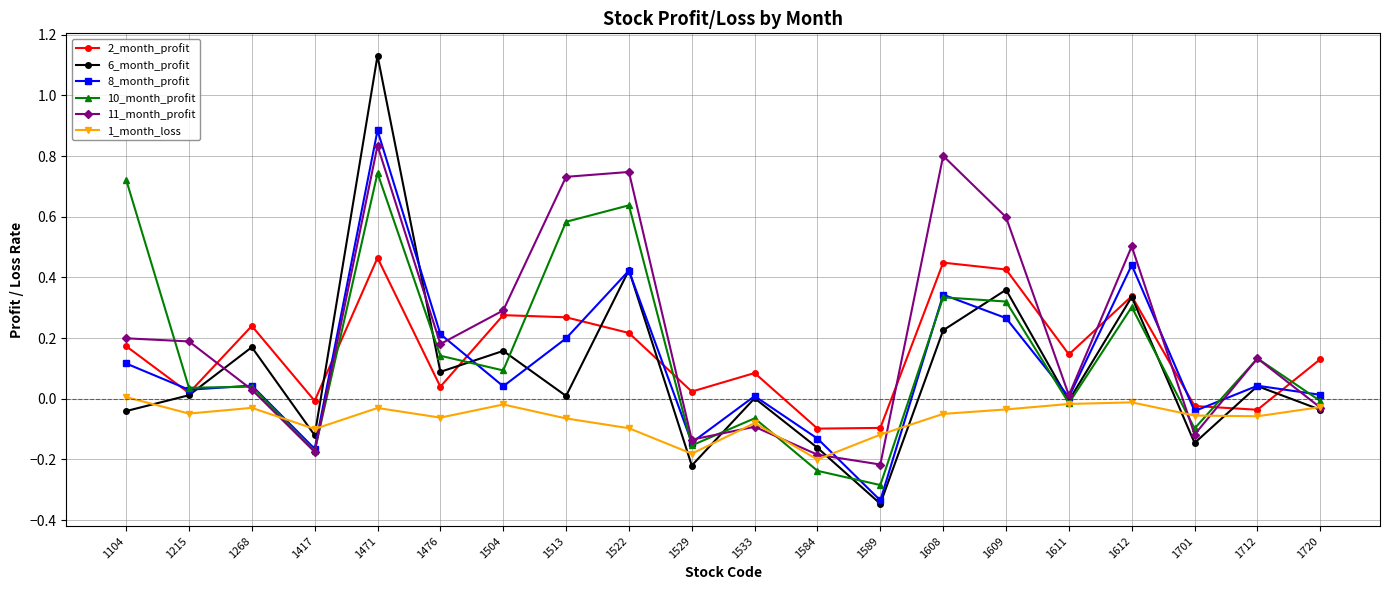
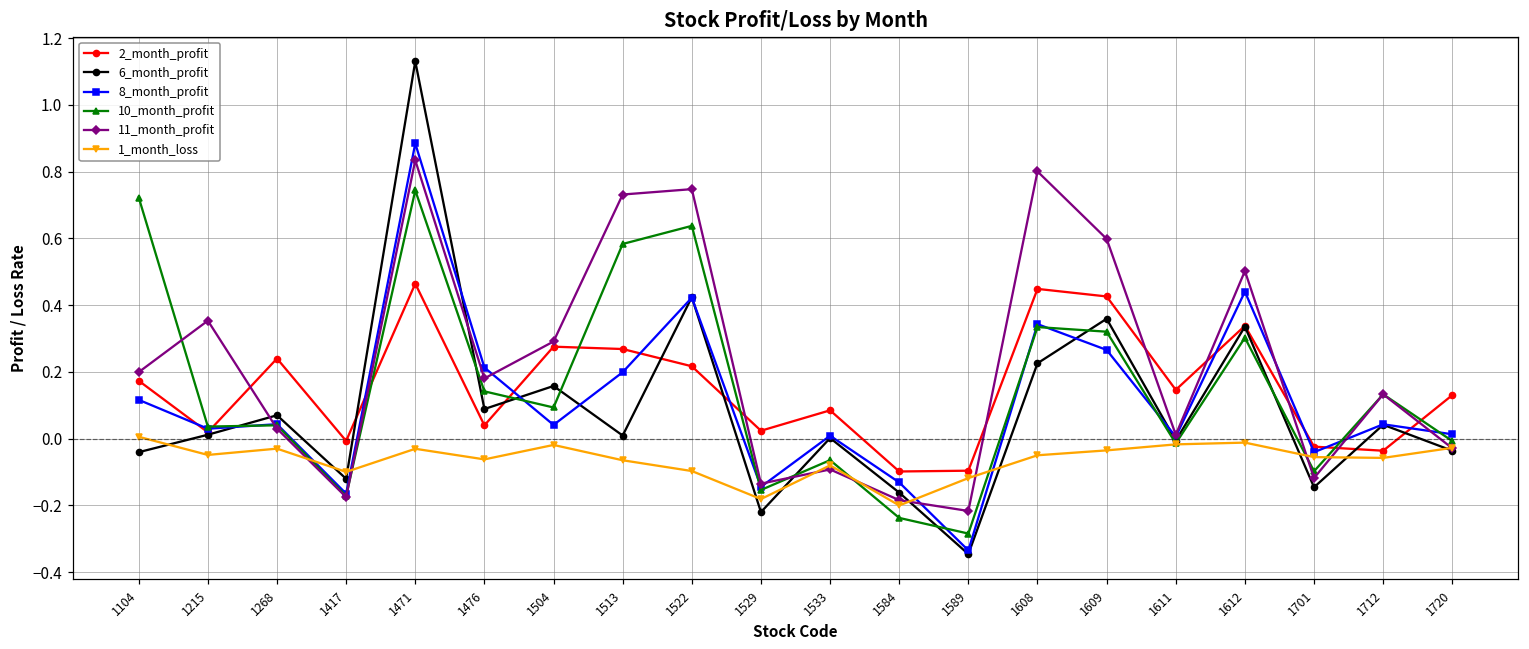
11_month_profit, 1215: 0.19 -> 0.35
6_month_profit, 1268: 0.17 -> 0.07
